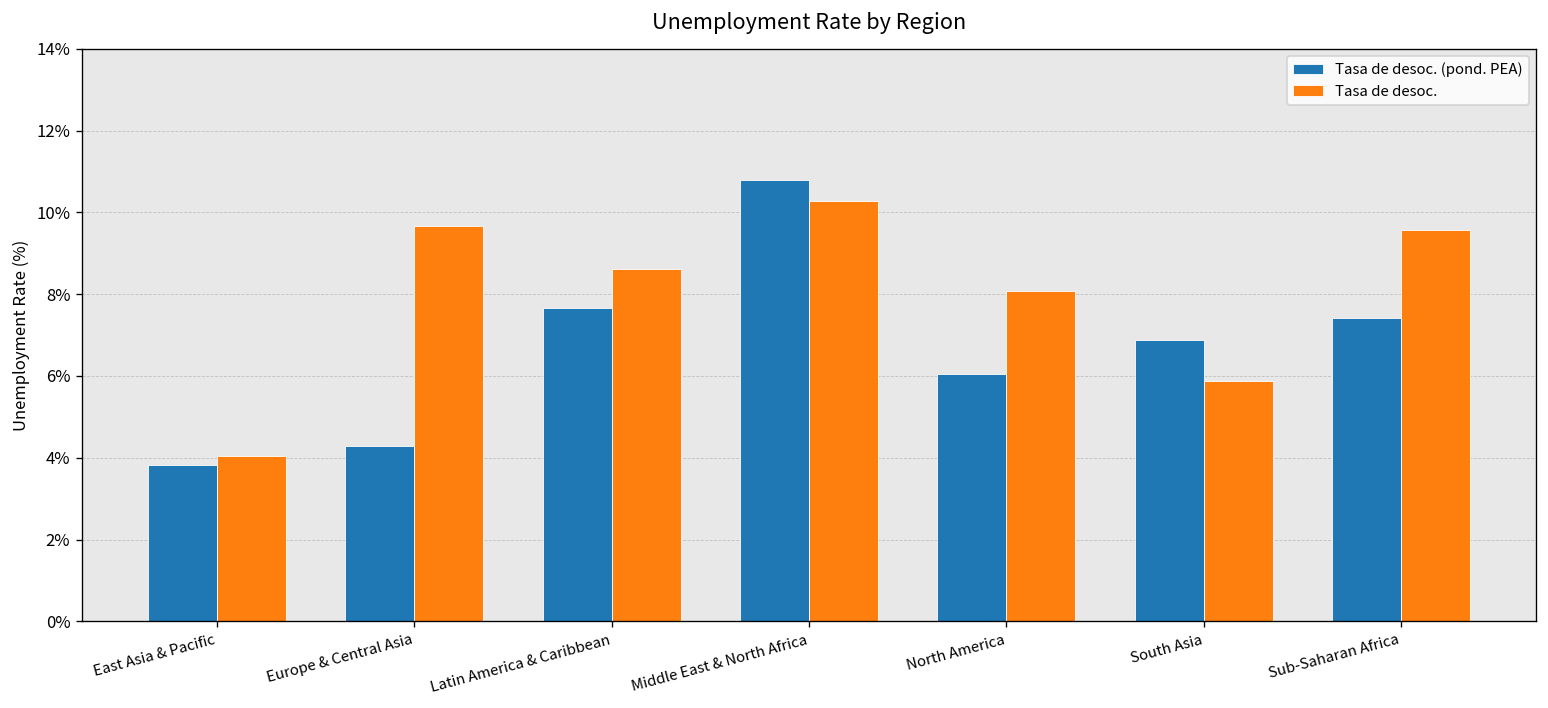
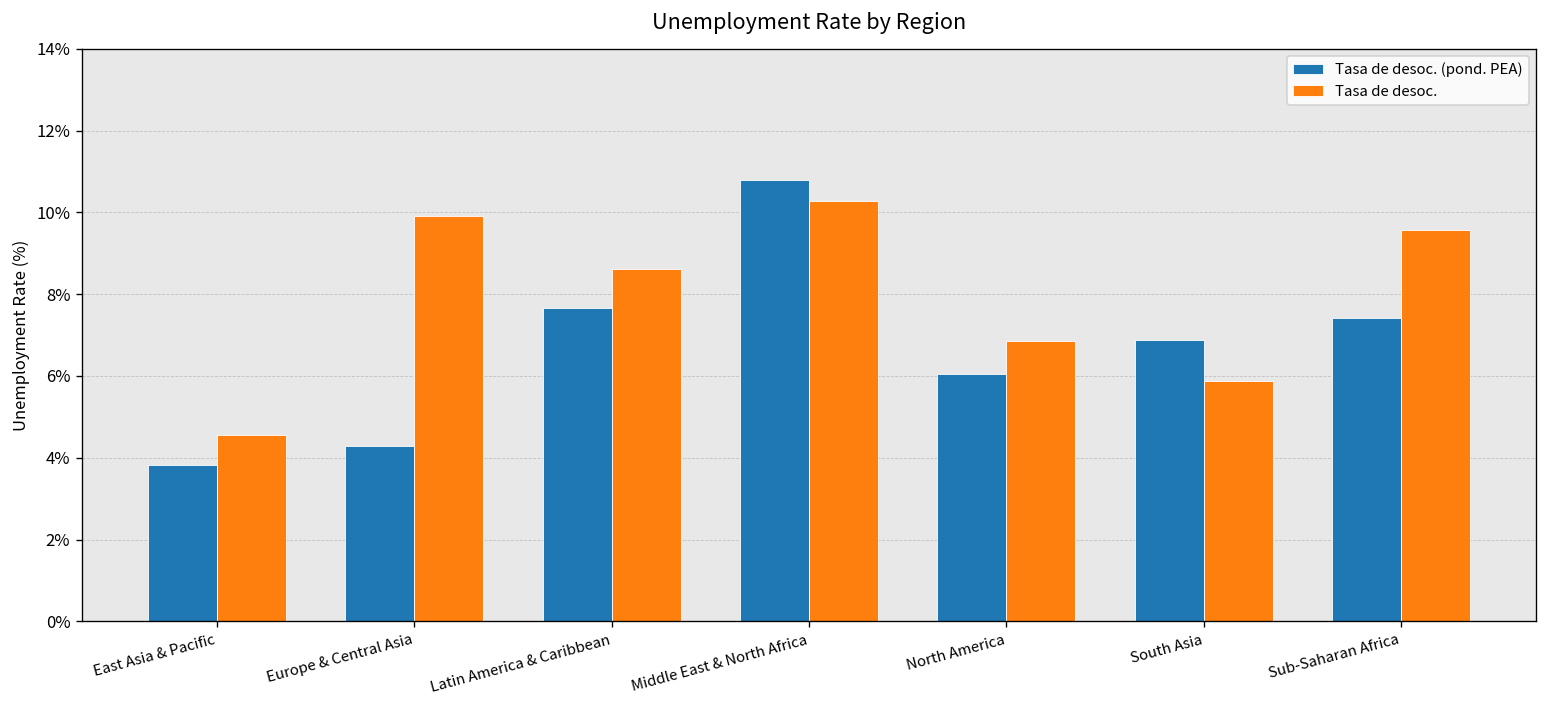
Tasa de desoc., East Asia & Pacific: 4.1% -> 4.6%
Tasa de desoc., Europe & Central Asia: 9.7% -> 9.9%
Tasa de desoc., North America: 8.1% -> 6.8%
